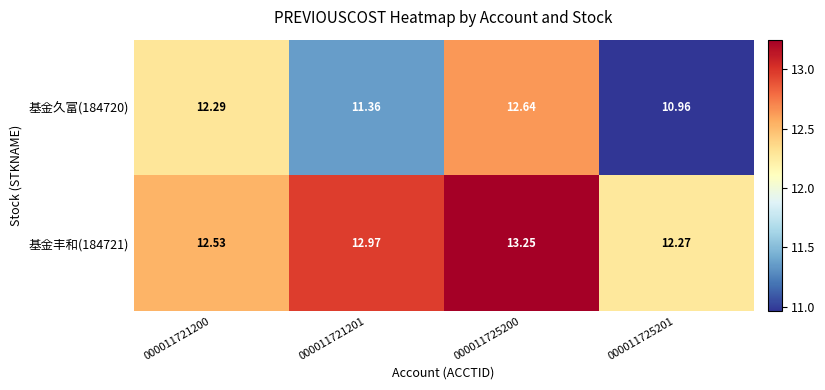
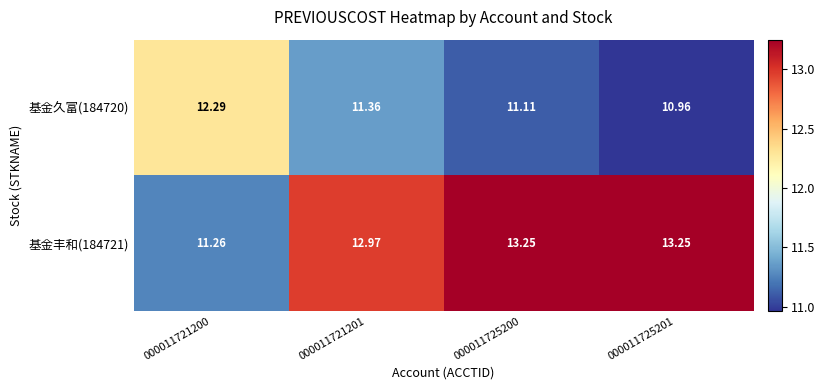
基金久富(184720), 000011725200: 12.64 -> 11.11
基金丰和(184721), 000011721200: 12.53 -> 11.26
基金丰和(184721), 000011725201: 12.27 -> 13.25
